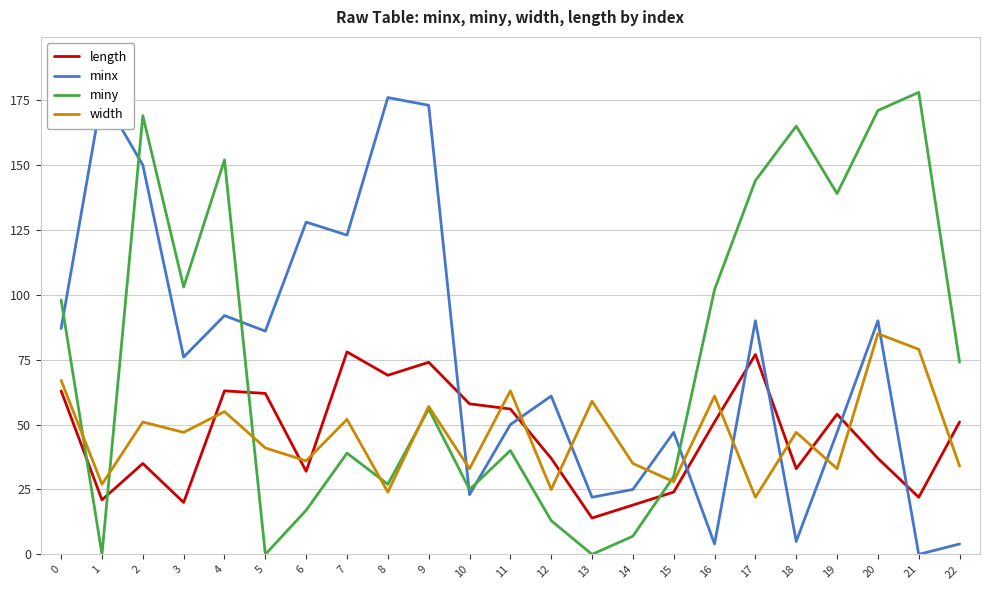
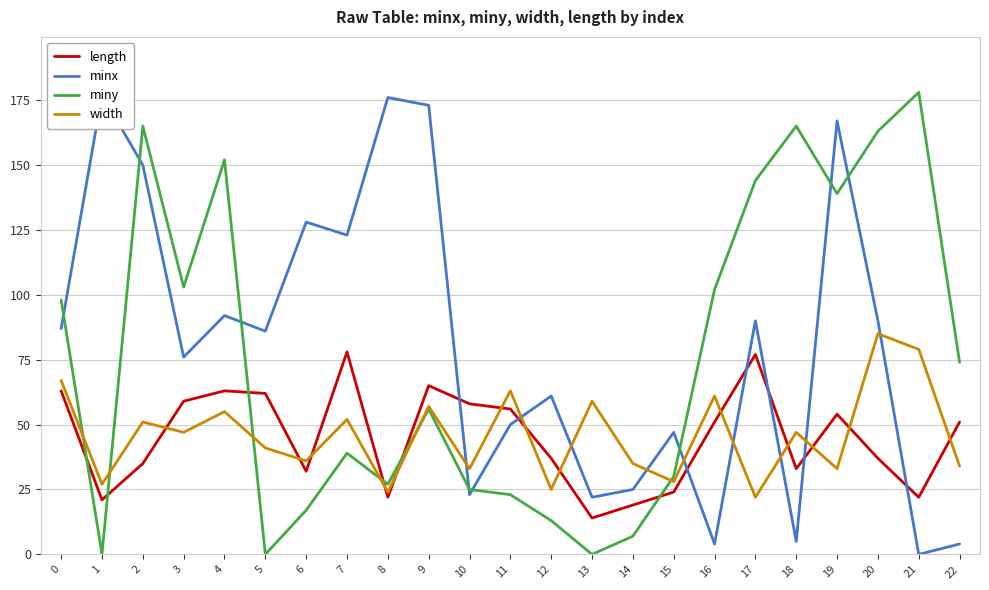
miny, 2: 169 -> 165
length, 3: 20 -> 59
length, 8: 69 -> 22
length, 9: 74 -> 65
miny, 11: 40 -> 23
minx, 19: 47 -> 167
miny, 20: 171 -> 163
